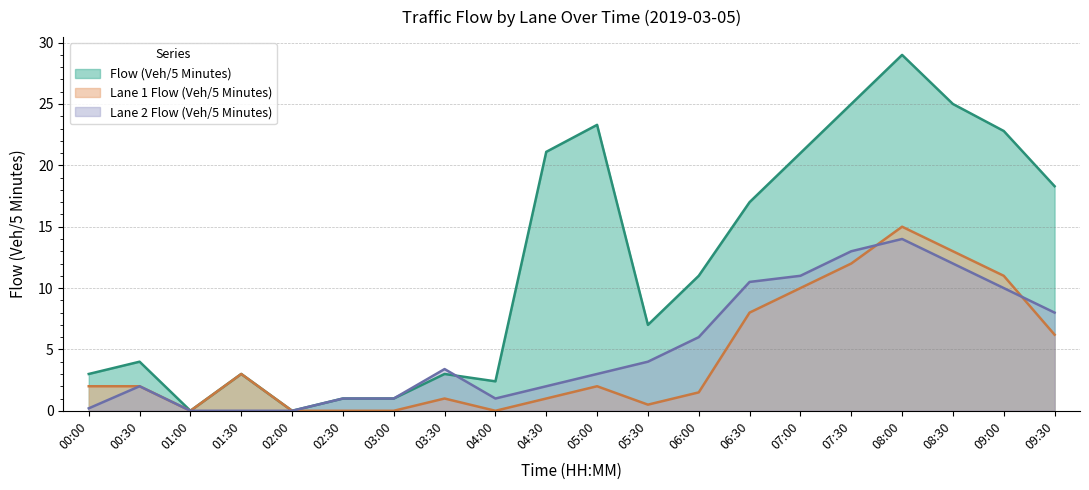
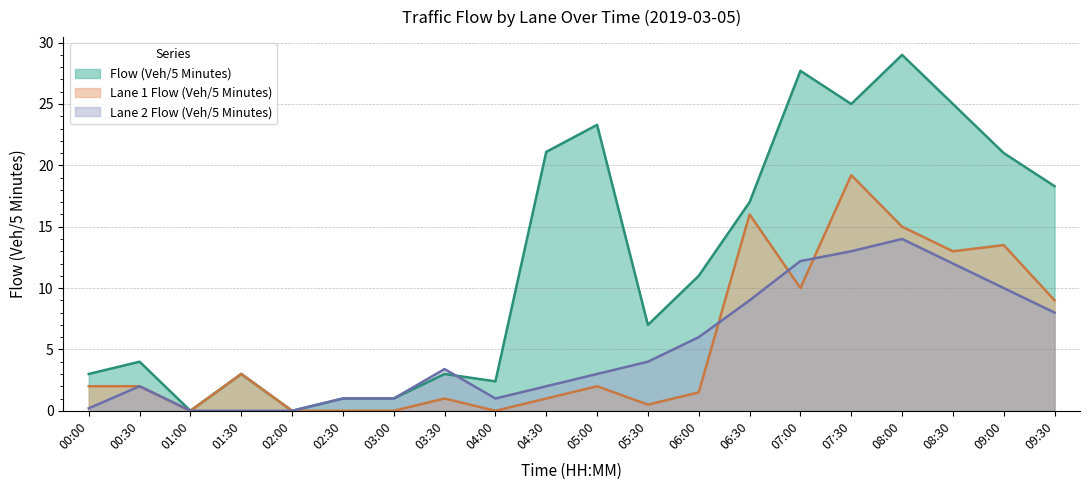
Lane 1 Flow (Veh/5 Minutes), 06:30: 8 -> 16
Lane 2 Flow (Veh/5 Minutes), 06:30: 10.5 -> 9.0
Flow (Veh/5 Minutes), 07:00: 21.0 -> 27.7
Lane 2 Flow (Veh/5 Minutes), 07:00: 11.0 -> 12.2
Lane 1 Flow (Veh/5 Minutes), 07:30: 12.0 -> 19.2
Flow (Veh/5 Minutes), 09:00: 22.8 -> 21.0
Lane 1 Flow (Veh/5 Minutes), 09:00: 11.0 -> 13.5
Lane 1 Flow (Veh/5 Minutes), 09:30: 6.2 -> 9.0
